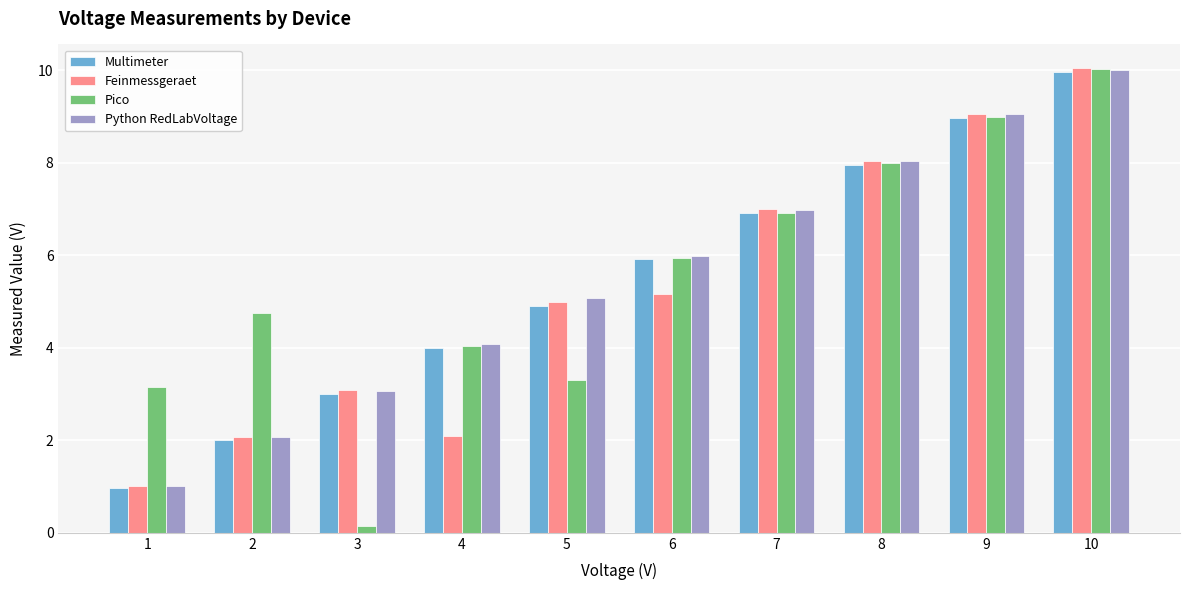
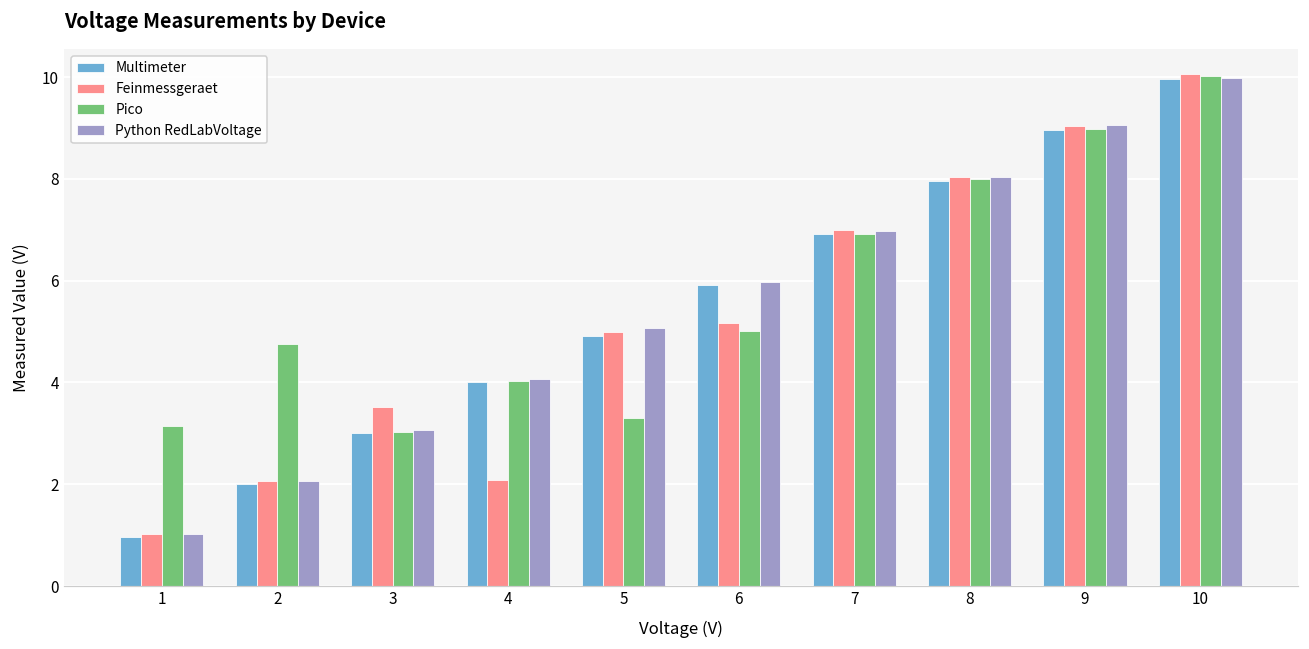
Feinmessgeraet, 3: 3.1 -> 3.5
Pico, 3: 0.1 -> 3.0
Pico, 6: 5.9 -> 5.0
